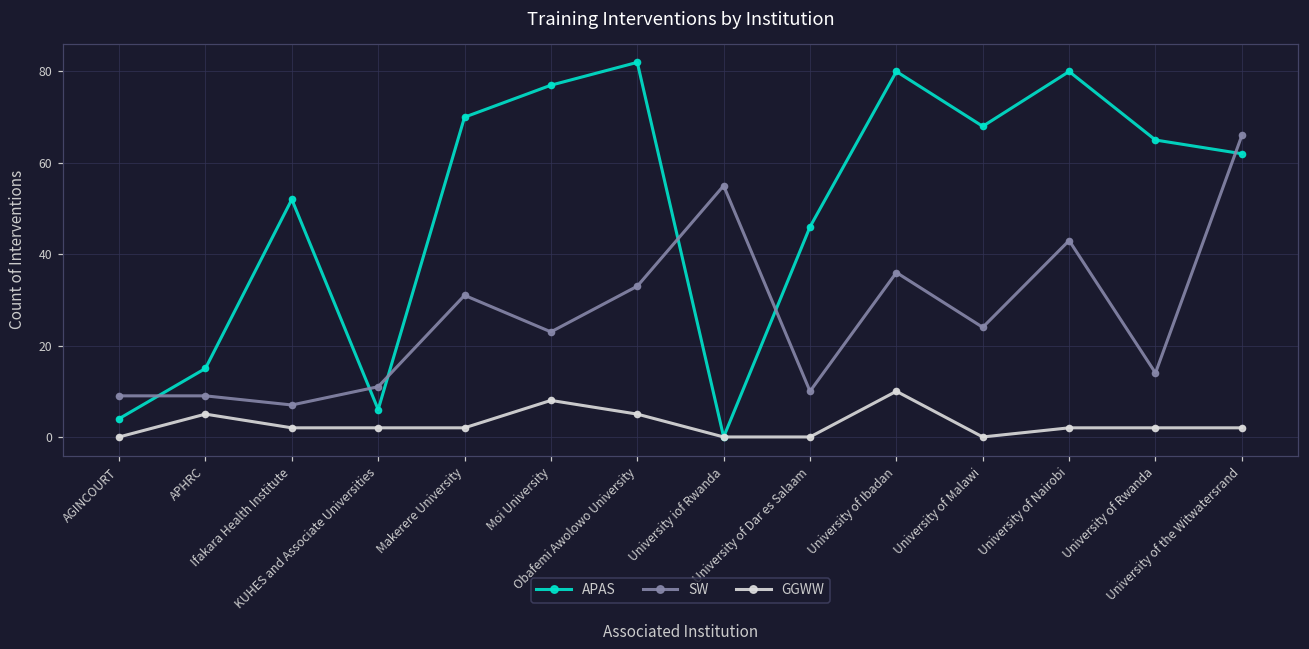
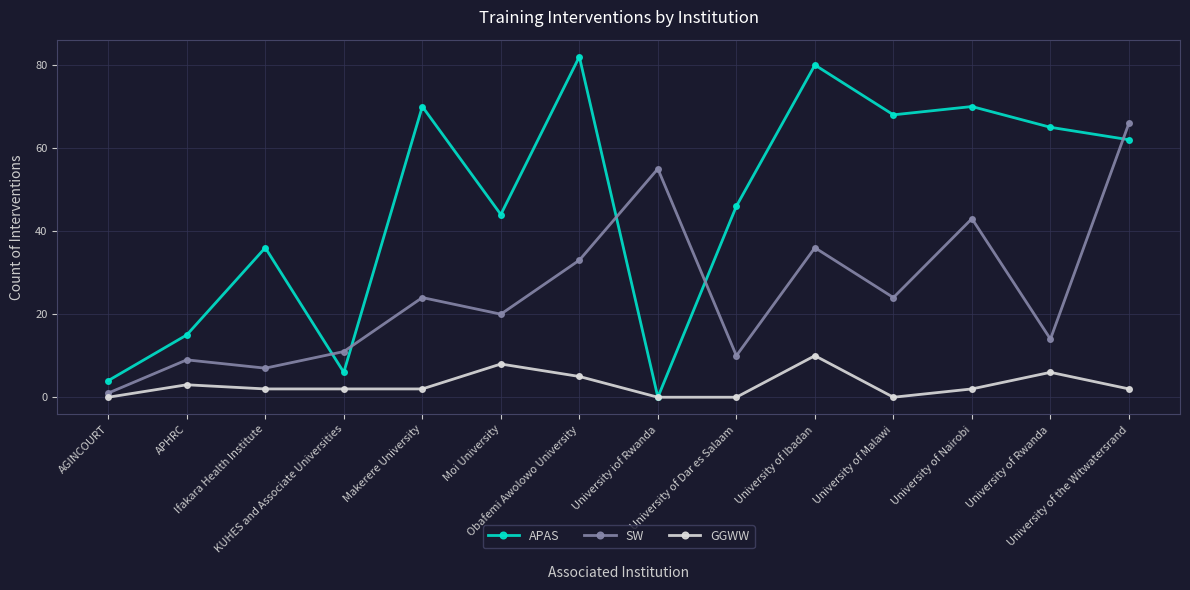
SW, AGINCOURT: 9 -> 1
GGWW, APHRC: 5 -> 3
APAS, Ifakara Health Institute: 52 -> 36
SW, Makerere University: 31 -> 24
APAS, Moi University: 77 -> 44
SW, Moi University: 23 -> 20
APAS, University of Nairobi: 80 -> 70
GGWW, University of Rwanda: 2 -> 6
